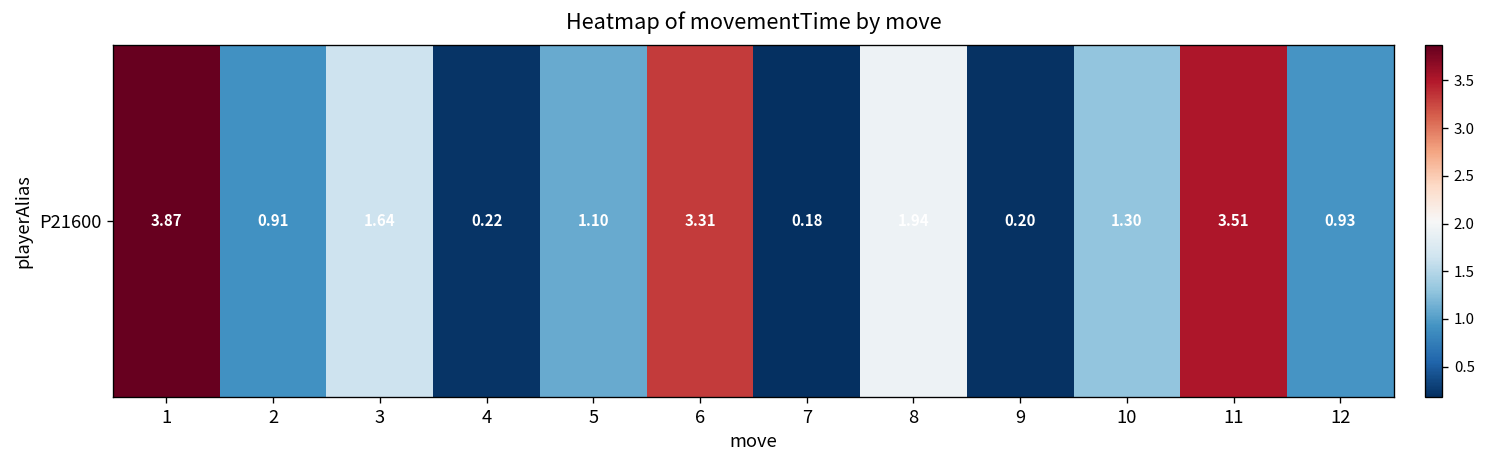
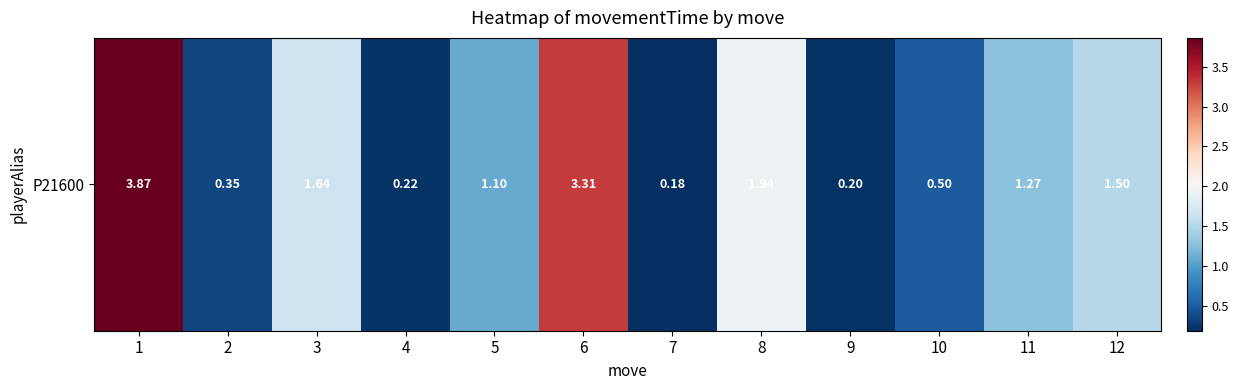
P21600, 2: 0.91 -> 0.35
P21600, 10: 1.30 -> 0.50
P21600, 11: 3.51 -> 1.27
P21600, 12: 0.93 -> 1.50
